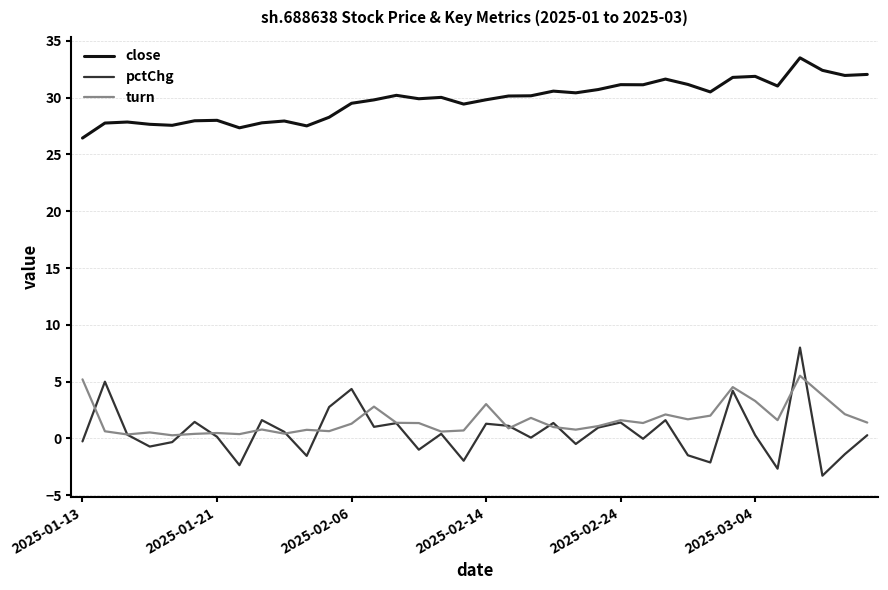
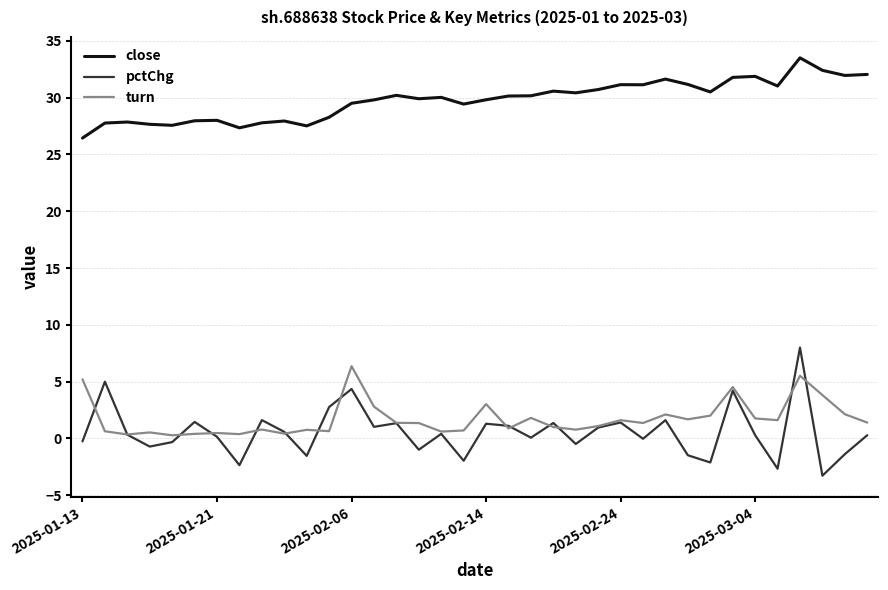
turn, 2025-02-06: 1.3 -> 6.4
turn, 2025-03-04: 3.3 -> 1.8
